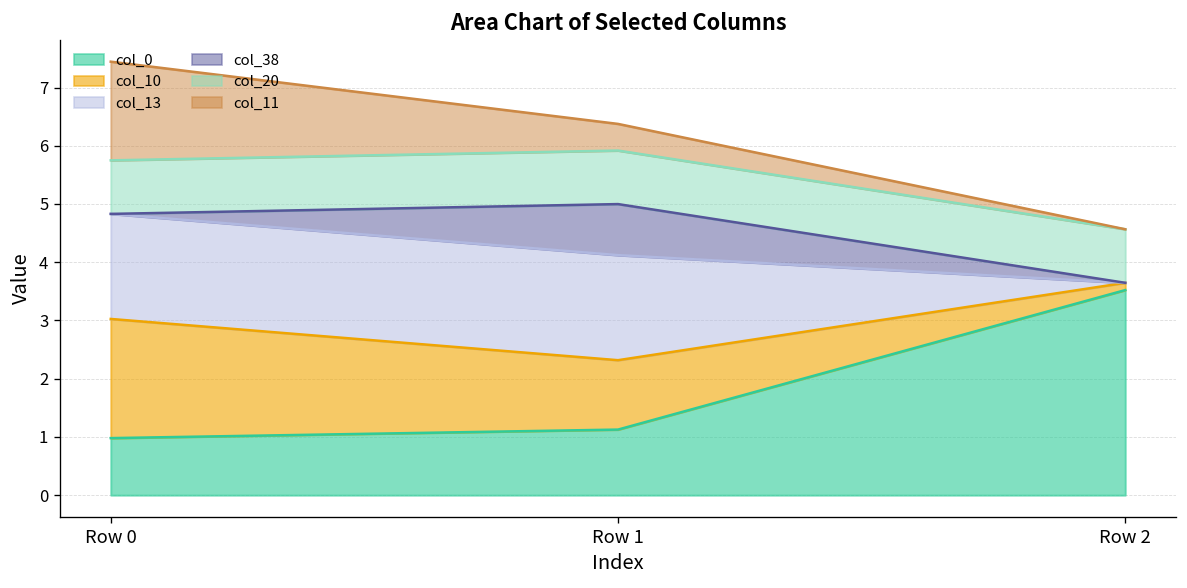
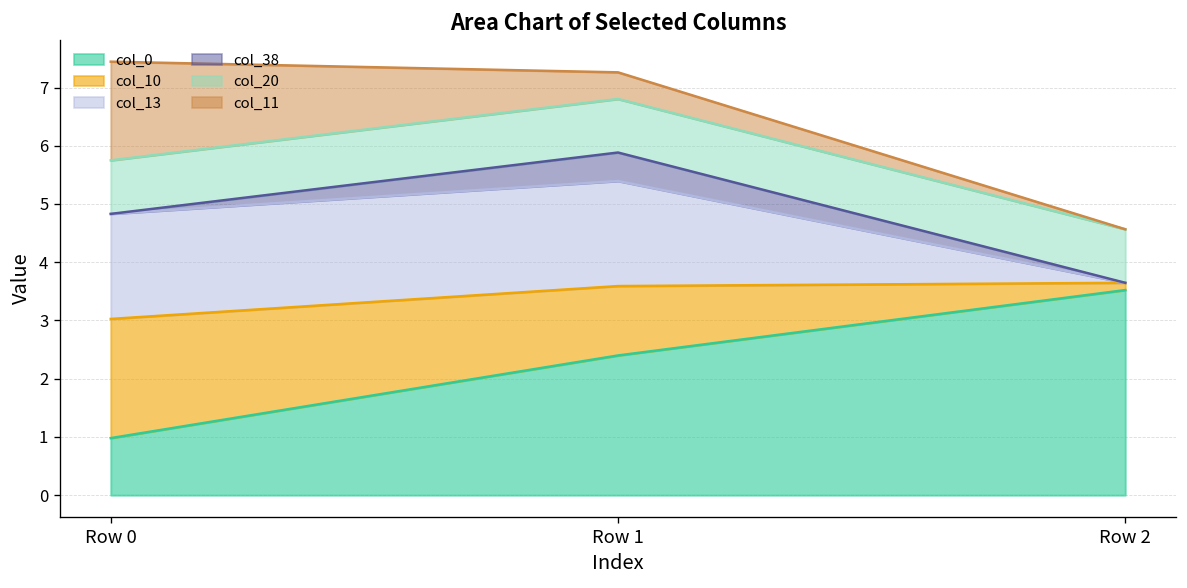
col_0, Row 1: 1.1 -> 2.4
col_38, Row 1: 0.9 -> 0.5
